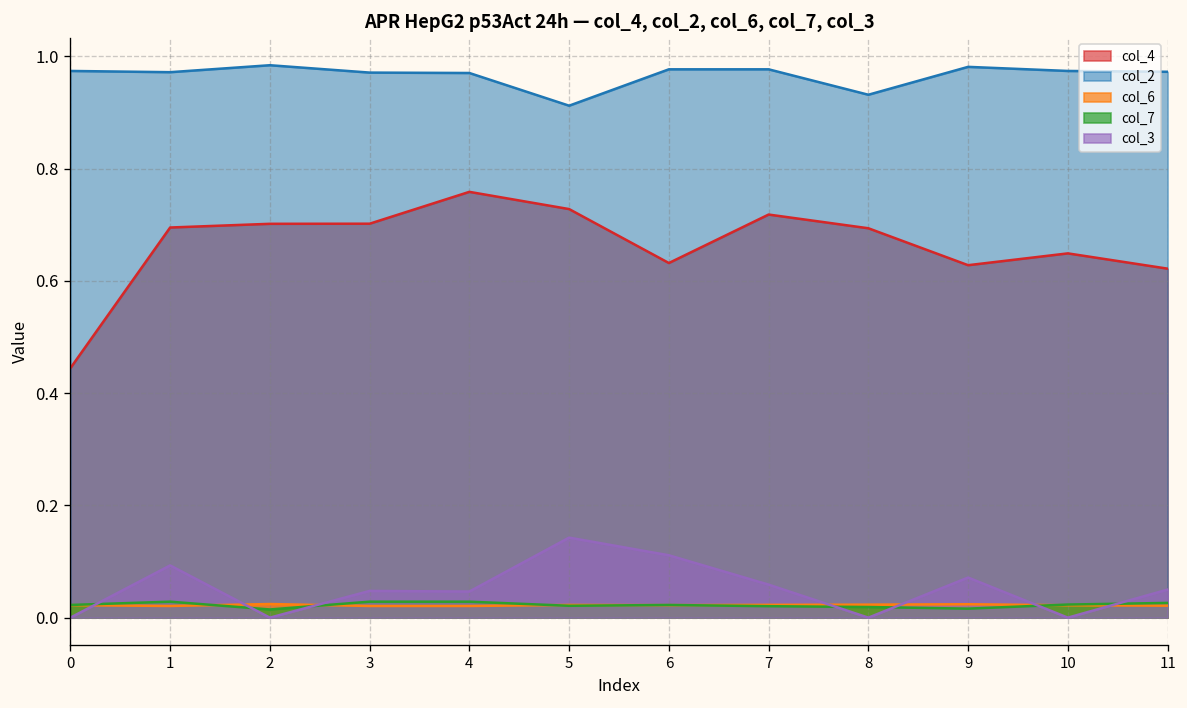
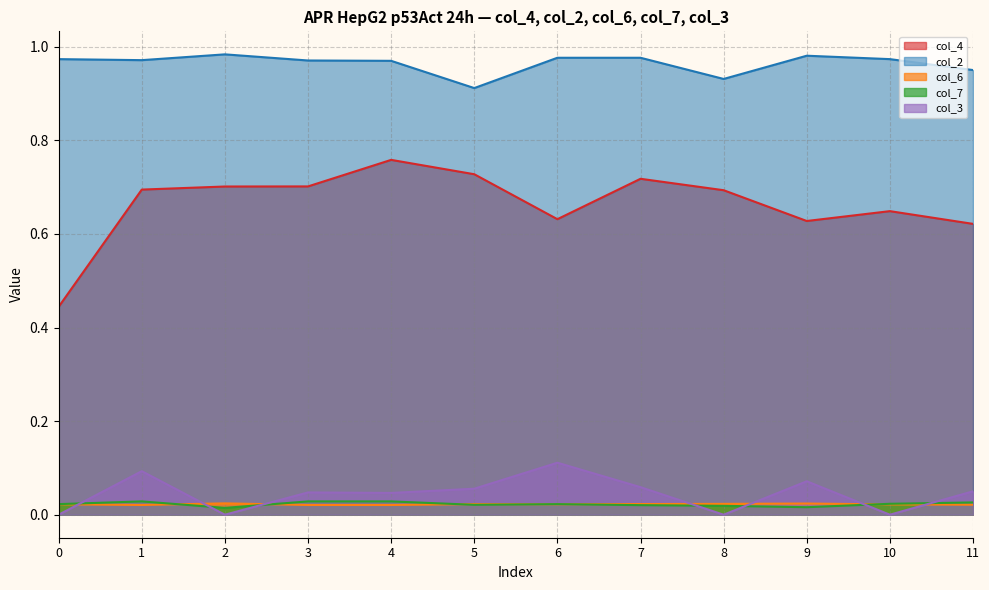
col_3, 5: 0.14 -> 0.06
col_2, 11: 0.97 -> 0.95
